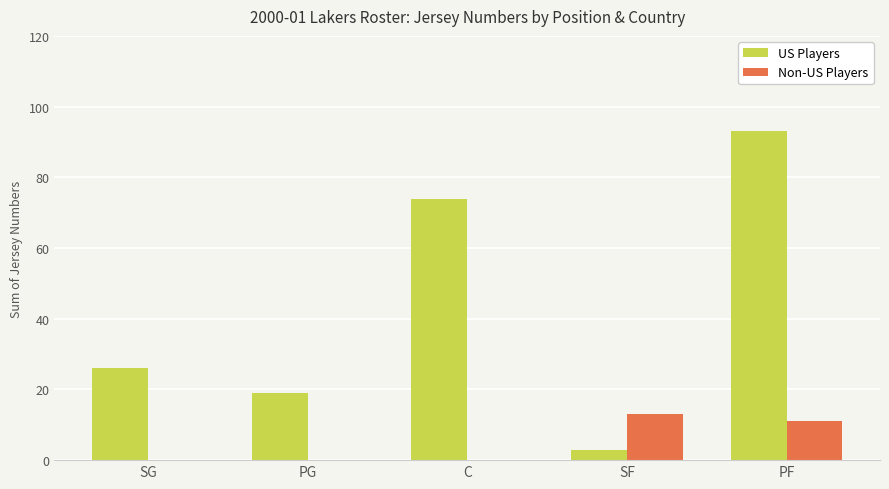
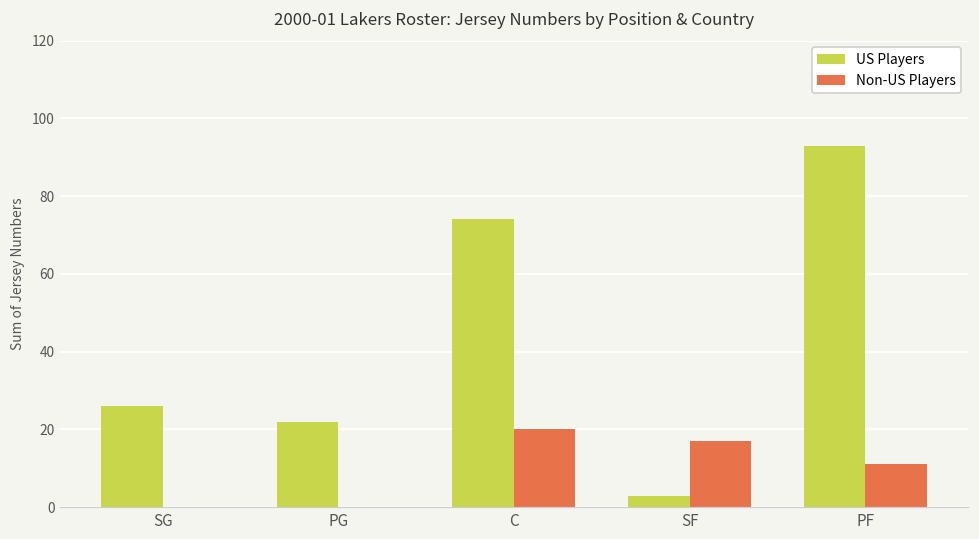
US Players, PG: 19 -> 22
Non-US Players, C: 0 -> 20
Non-US Players, SF: 13 -> 17
